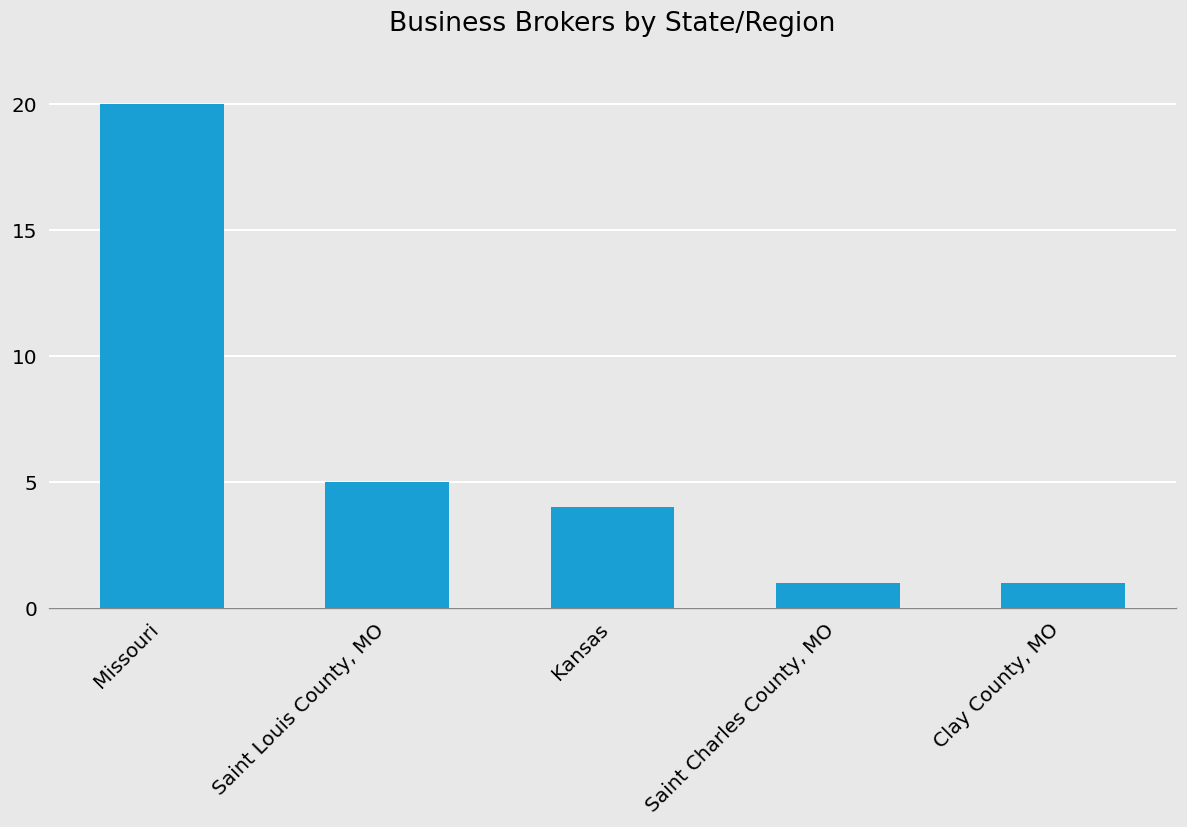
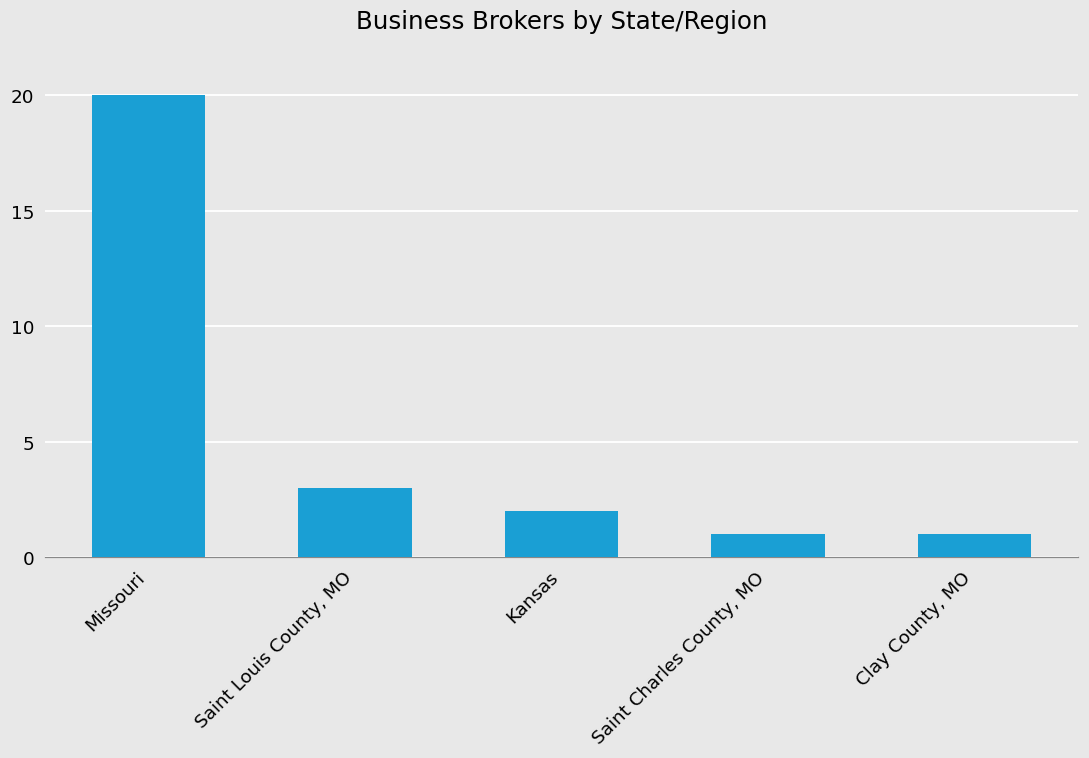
Saint Louis County, MO: 5 -> 3
Kansas: 4 -> 2
